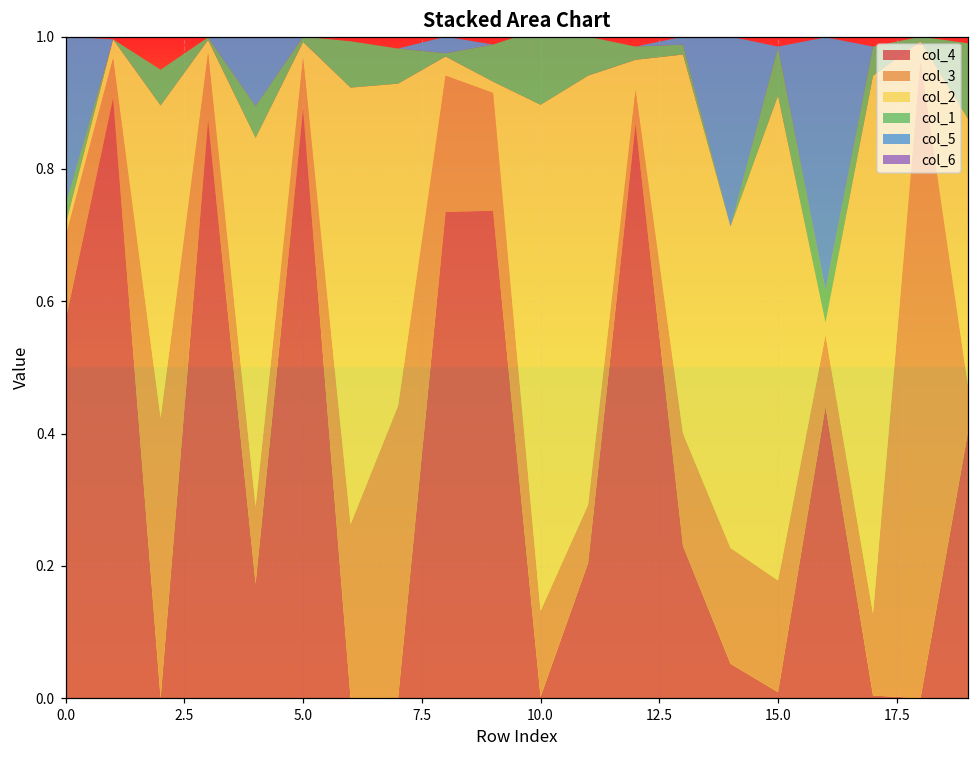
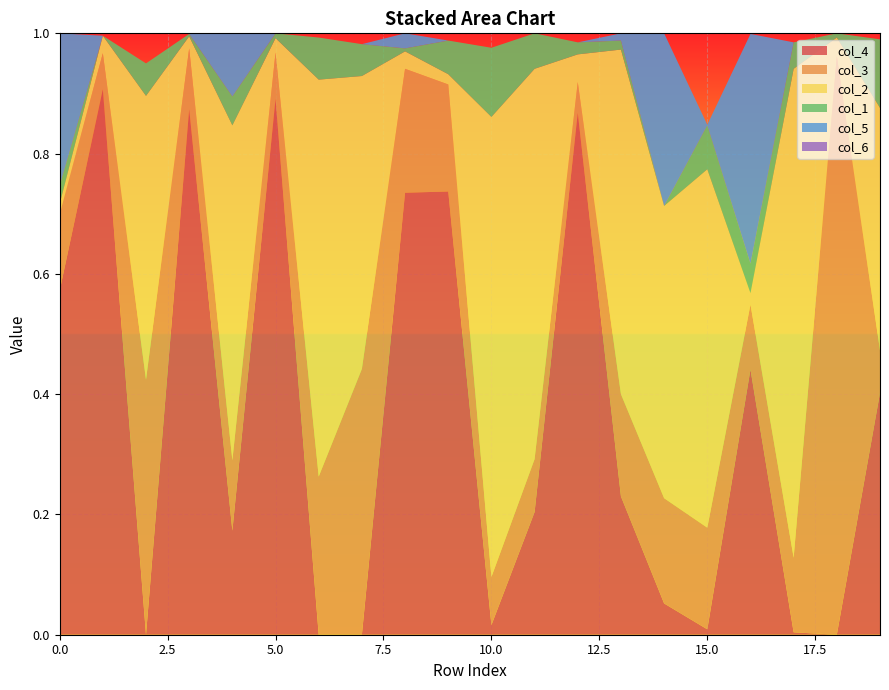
col_4, 10.0: 0.00 -> 0.02
col_3, 10.0: 0.13 -> 0.08
col_2, 15.0: 0.73 -> 0.60
